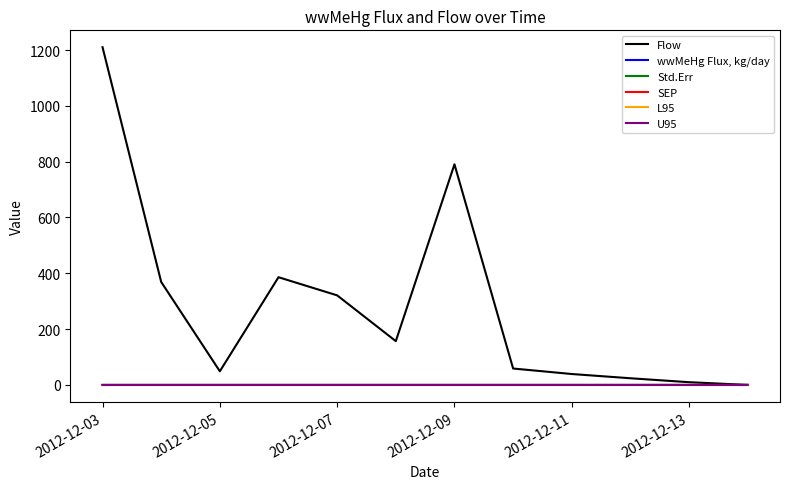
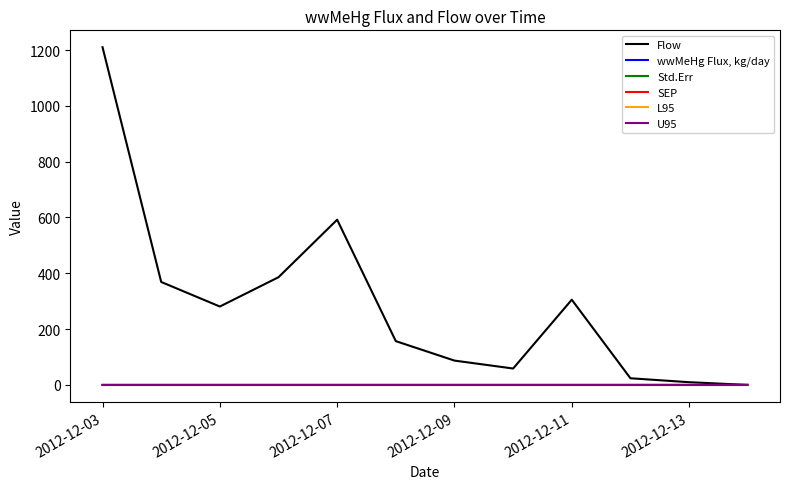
Flow, 2012-12-05: 50 -> 280
Flow, 2012-12-07: 320 -> 590
Flow, 2012-12-09: 790 -> 90
Flow, 2012-12-11: 40 -> 310
